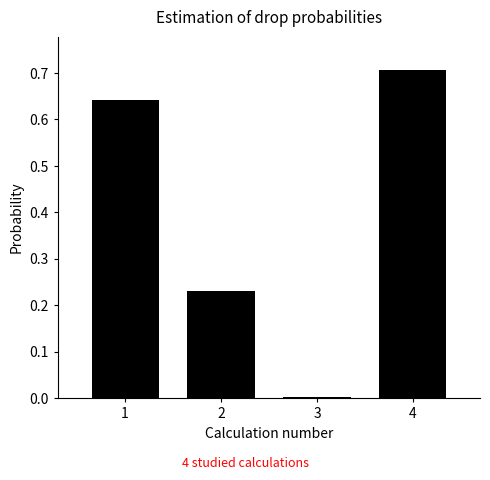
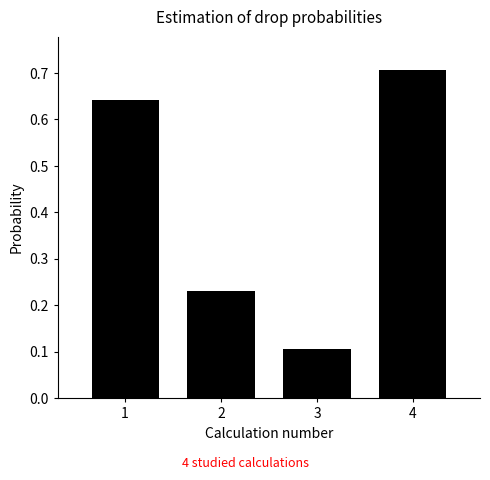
3: 0.00 -> 0.10
